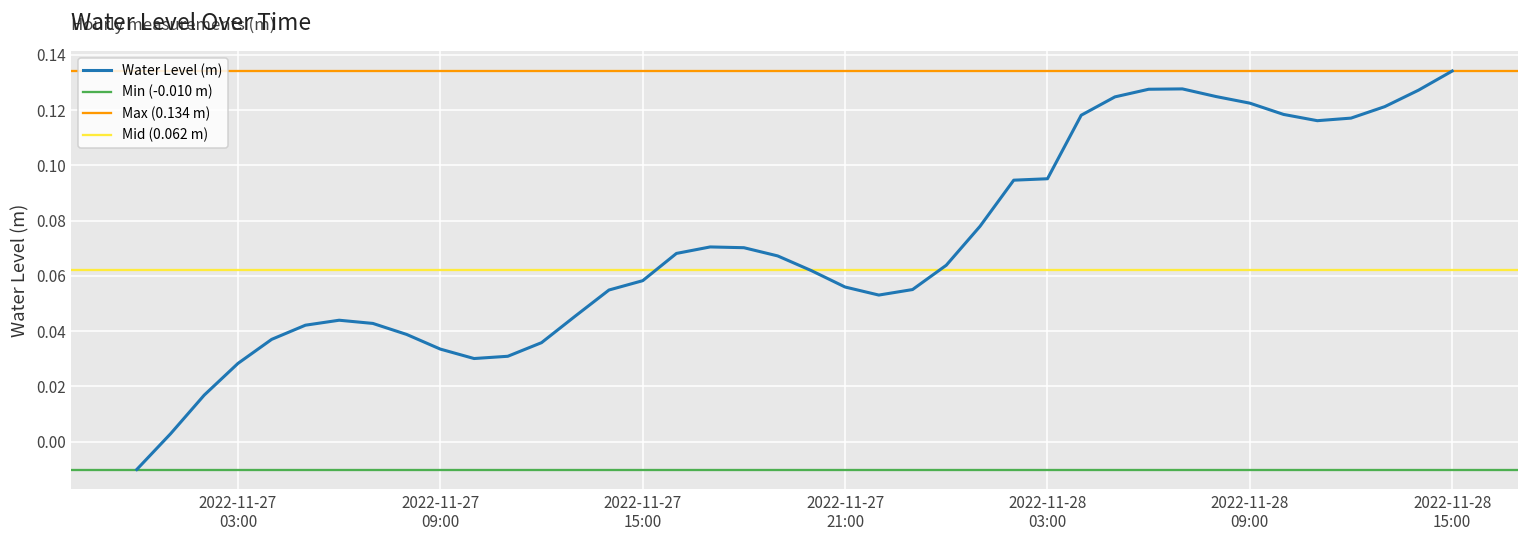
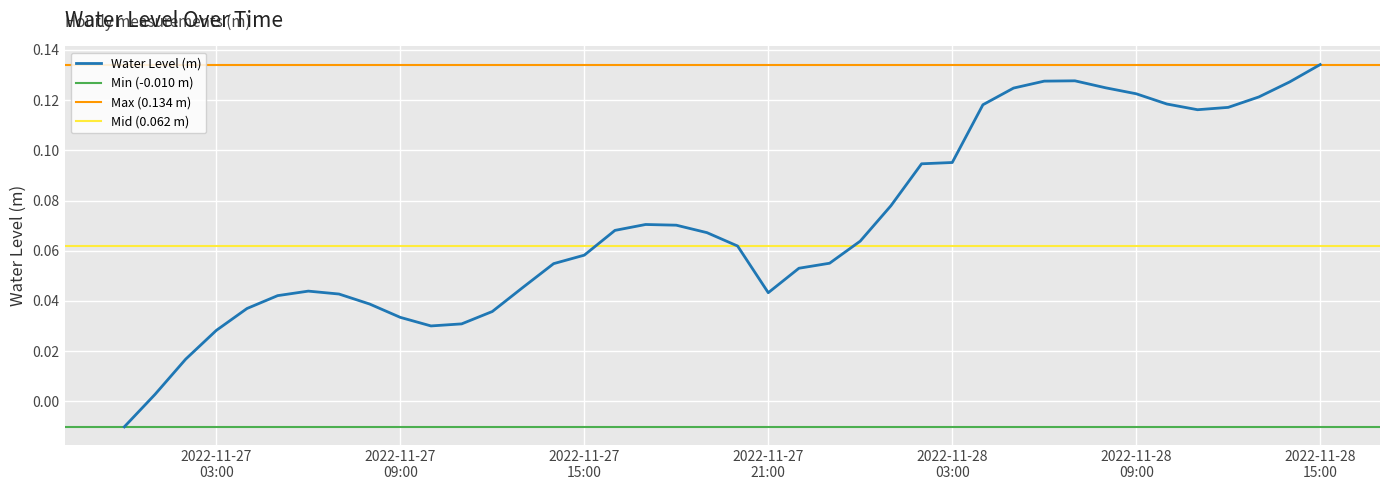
2022-11-27 21:00: 0.056 -> 0.043
